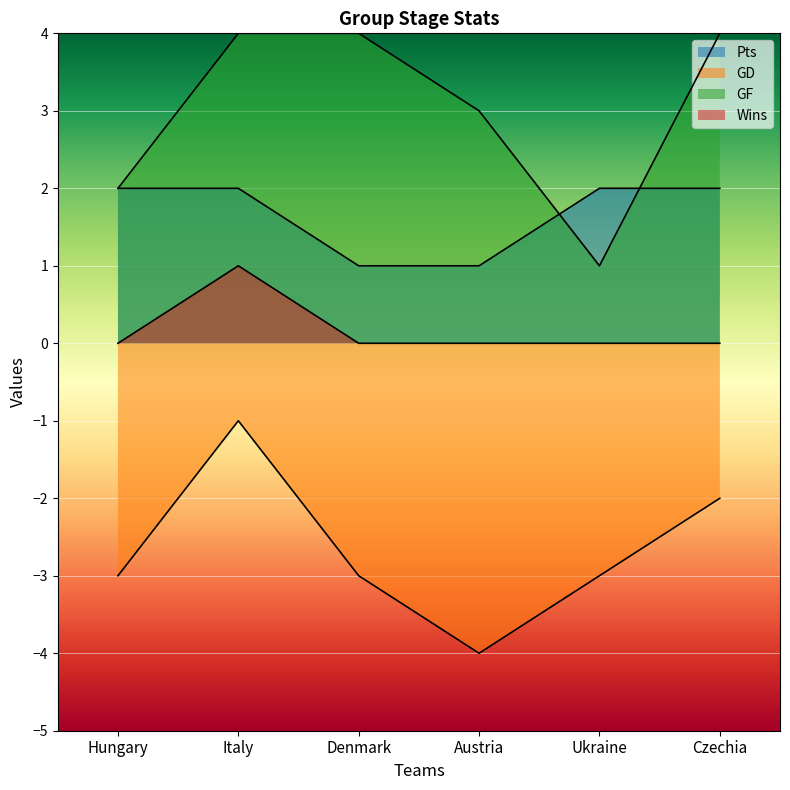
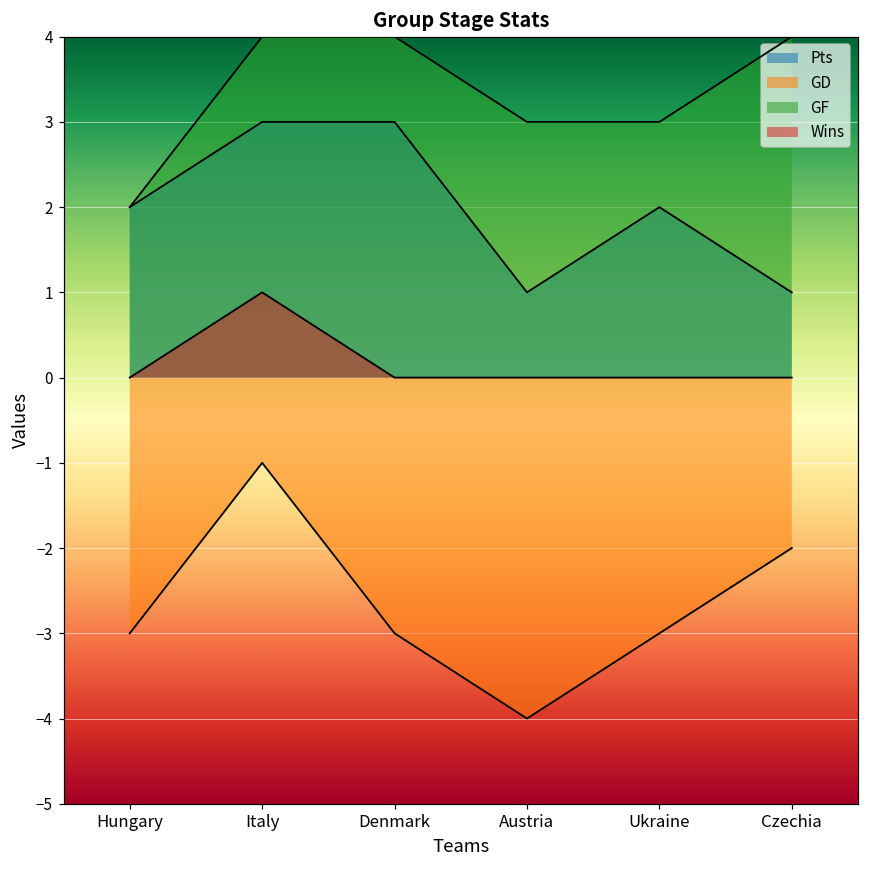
Pts, Italy: 2 -> 3
Pts, Denmark: 1 -> 3
GF, Ukraine: 1 -> 3
Pts, Czechia: 2 -> 1
